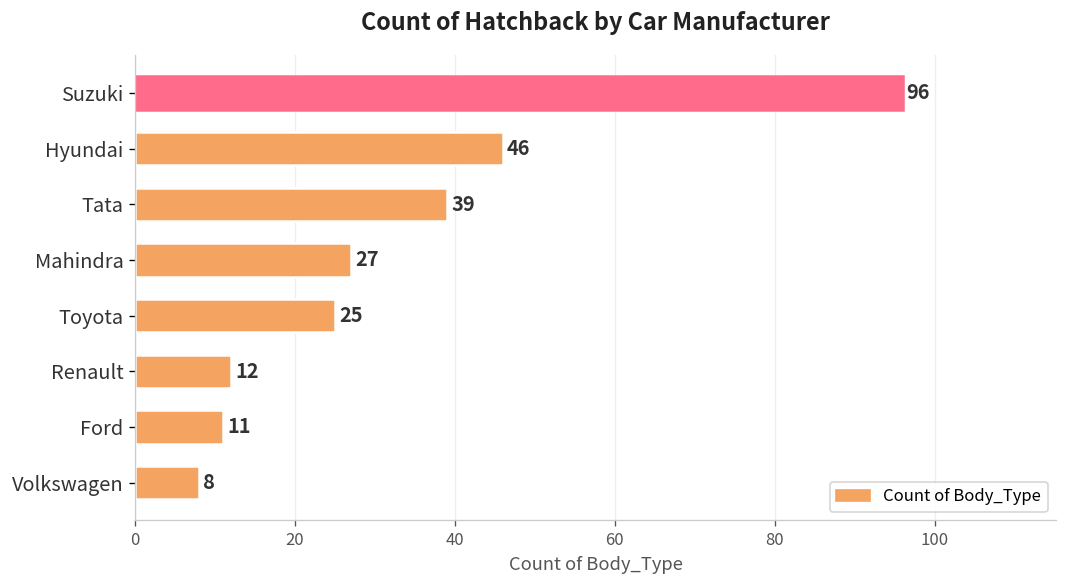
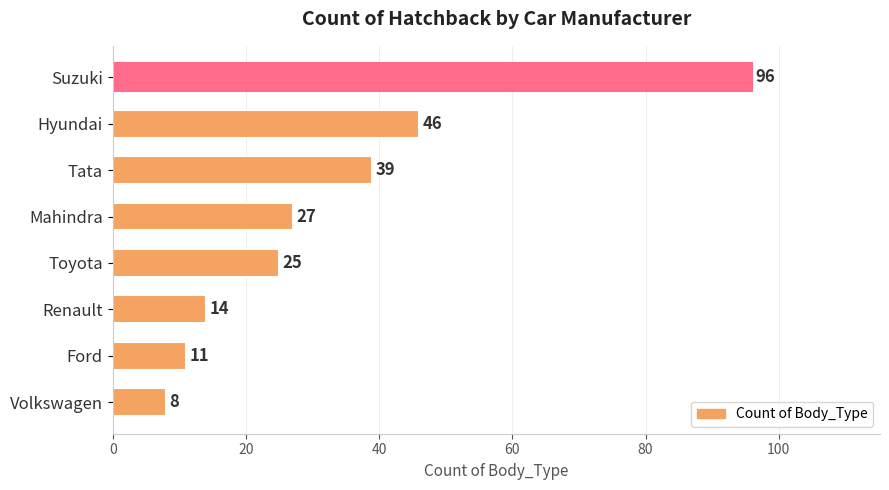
Renault: 12 -> 14
